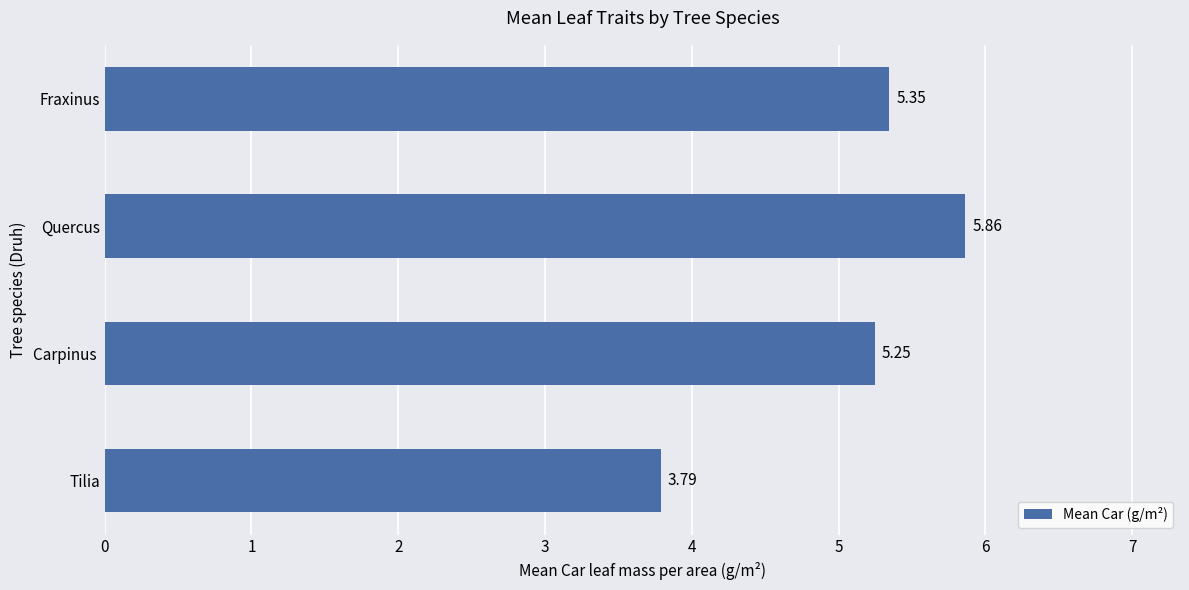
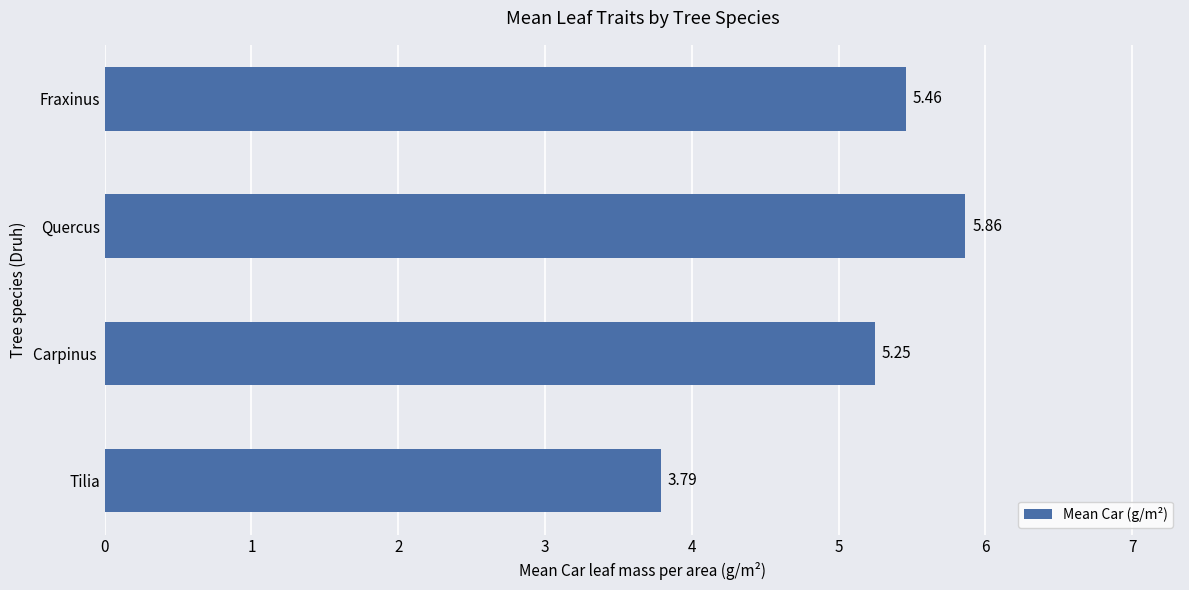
Fraxinus: 5.35 -> 5.46
